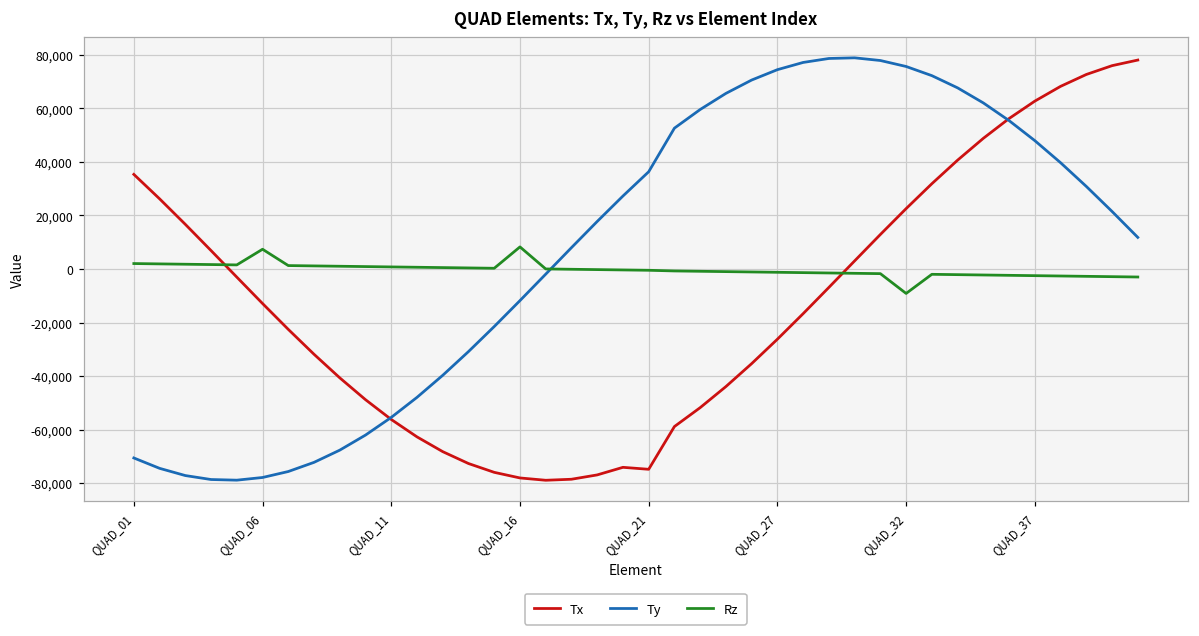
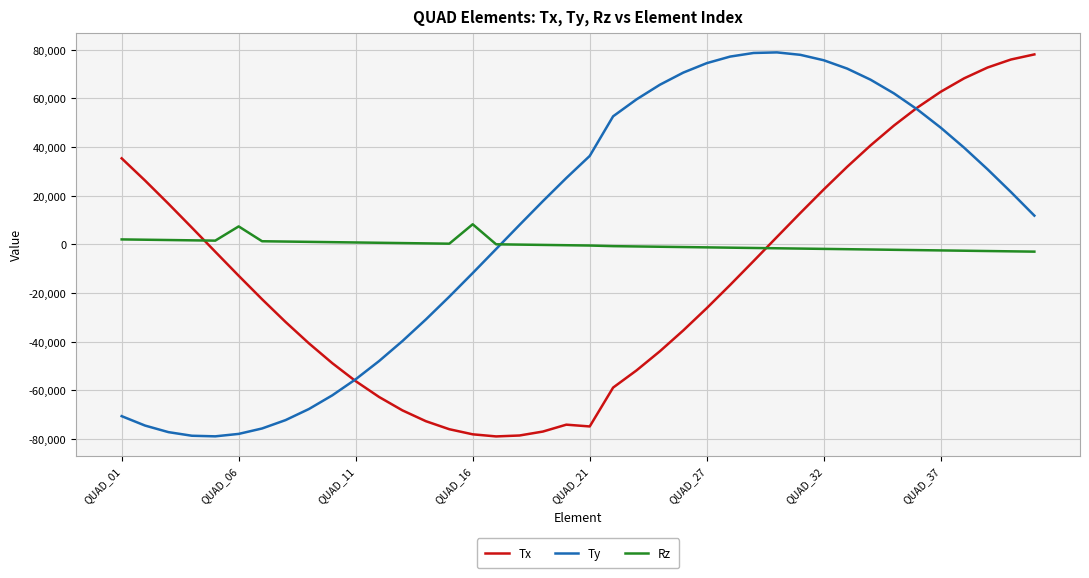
Rz, QUAD_32: -9,000 -> -2,000
